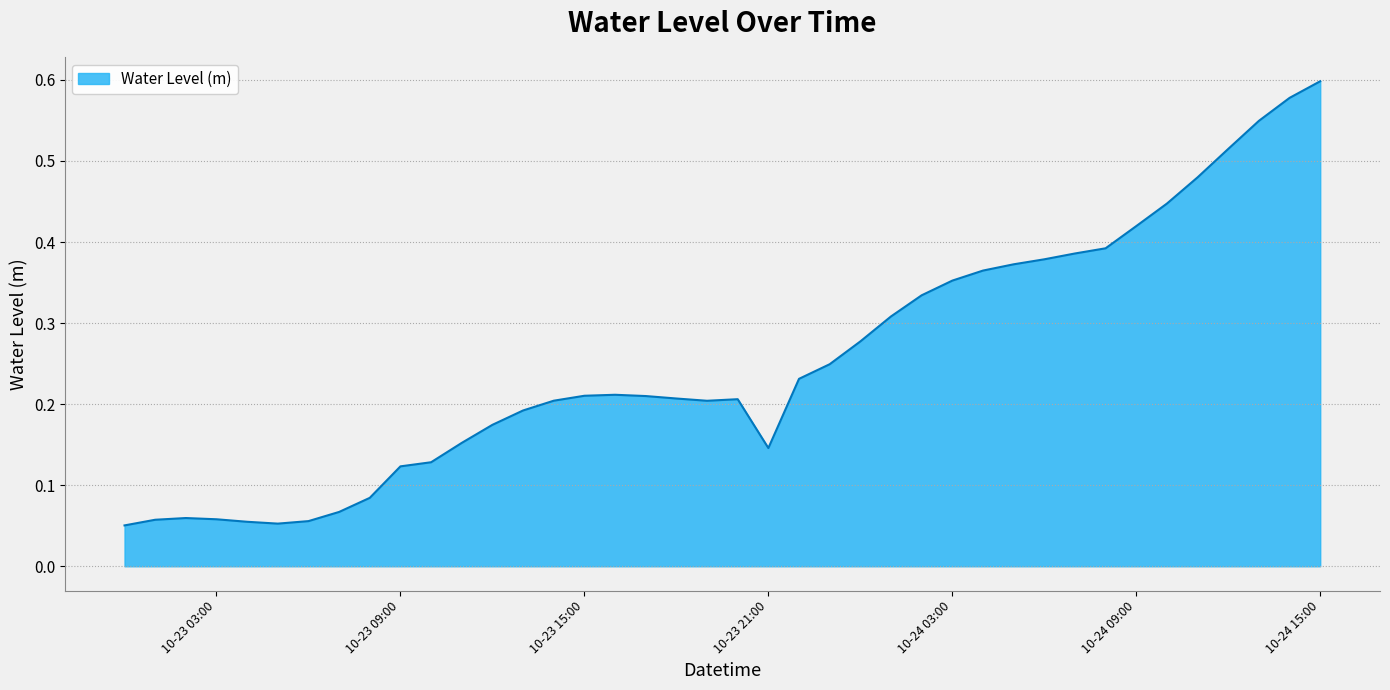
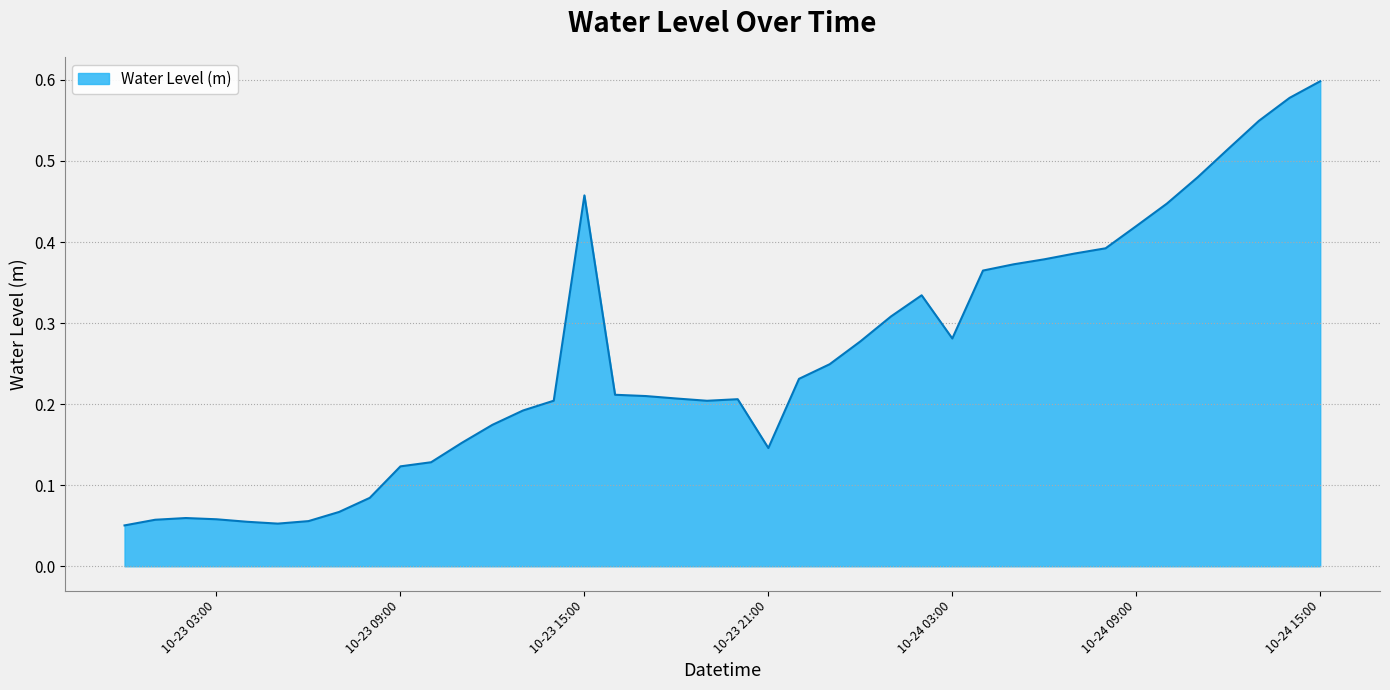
10-23 15:00: 0.21 -> 0.46
10-24 03:00: 0.35 -> 0.28
